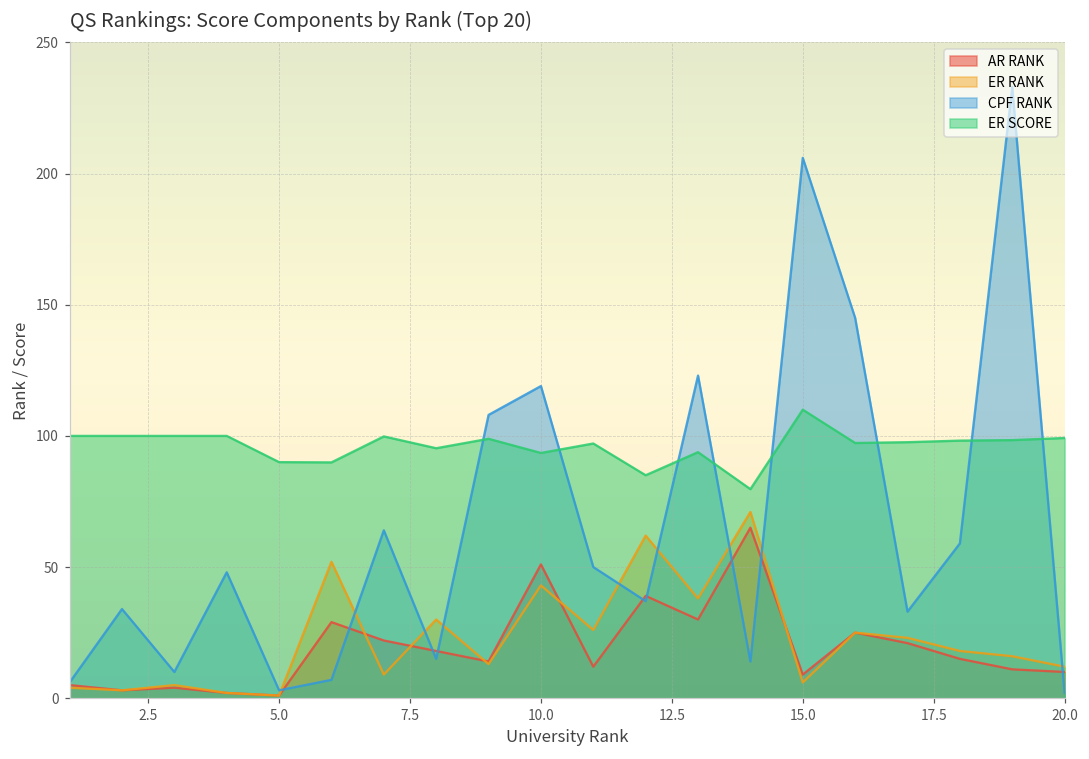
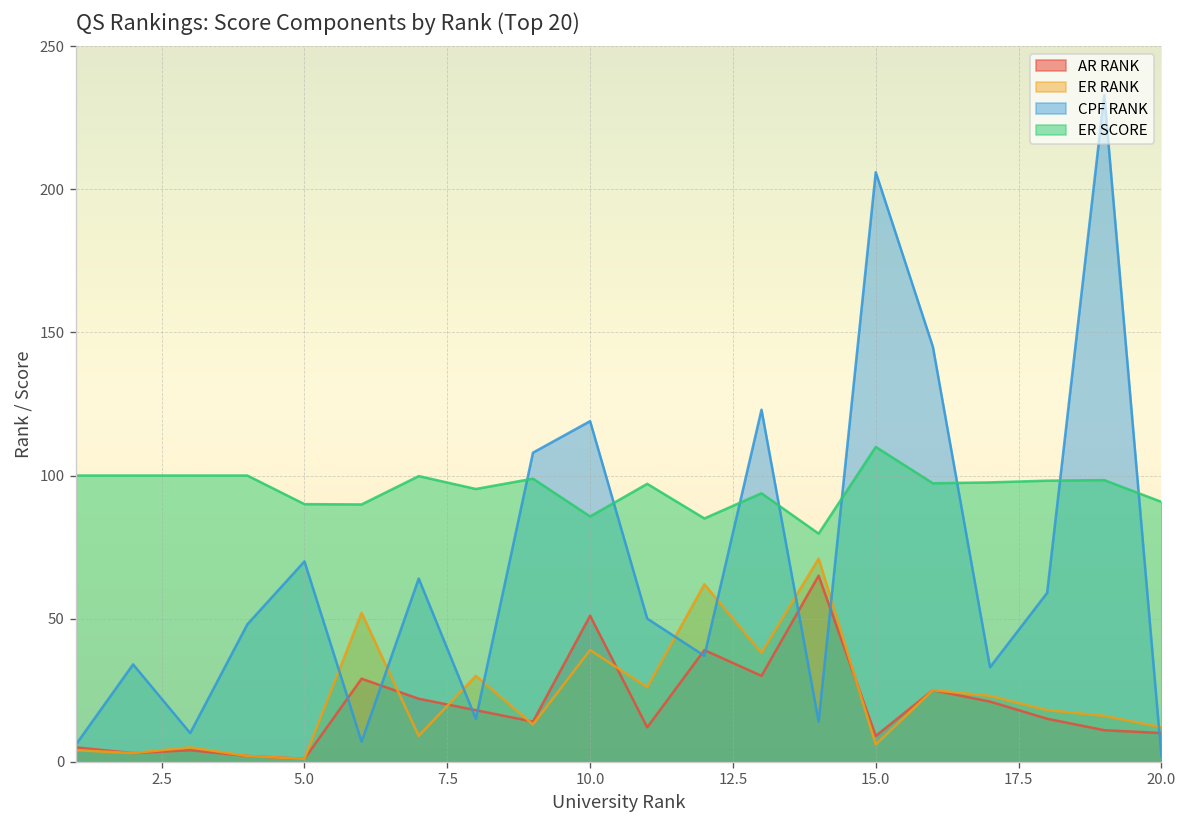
CPF RANK, 5.0: 3 -> 70
ER RANK, 10.0: 43 -> 39
ER SCORE, 10.0: 94 -> 86
ER SCORE, 20.0: 99 -> 91
